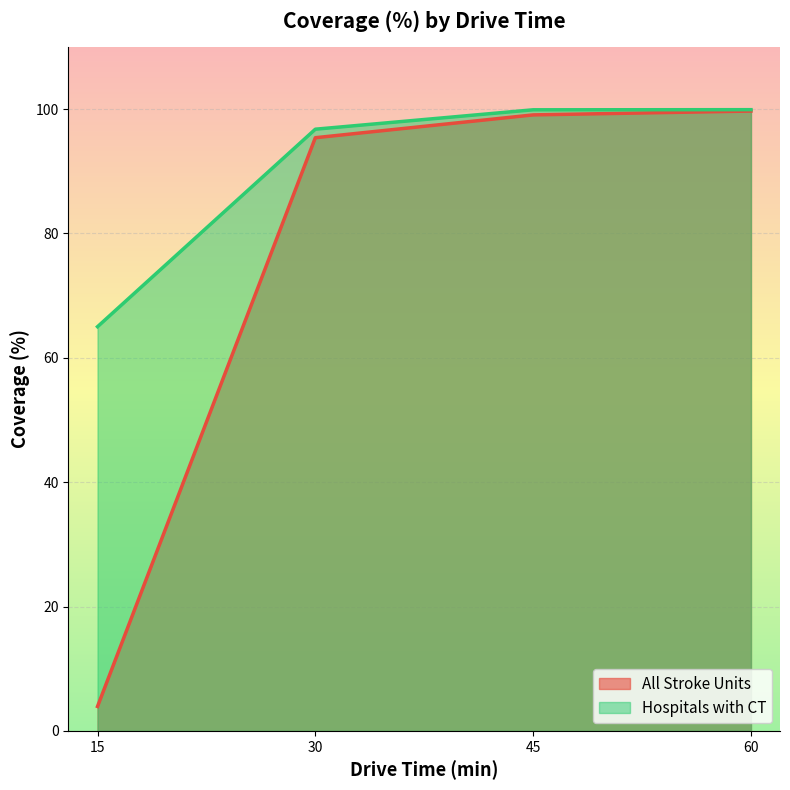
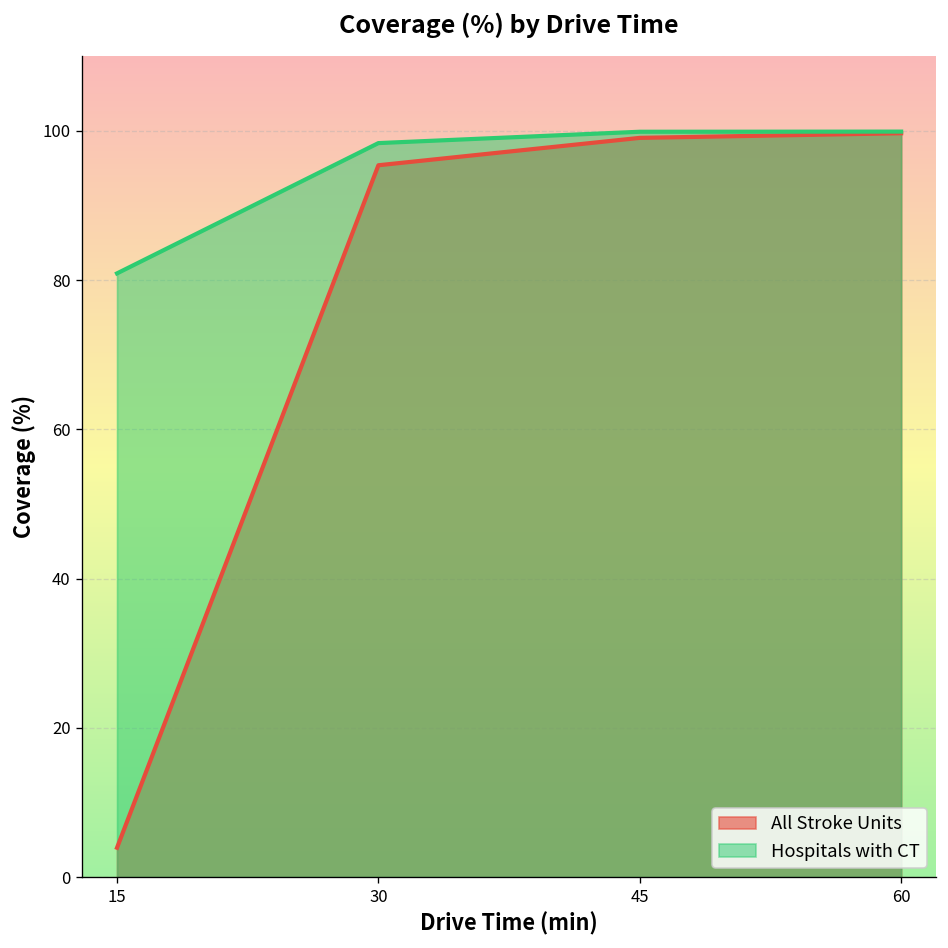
Hospitals with CT, 15: 65 -> 81
Hospitals with CT, 30: 97 -> 98
